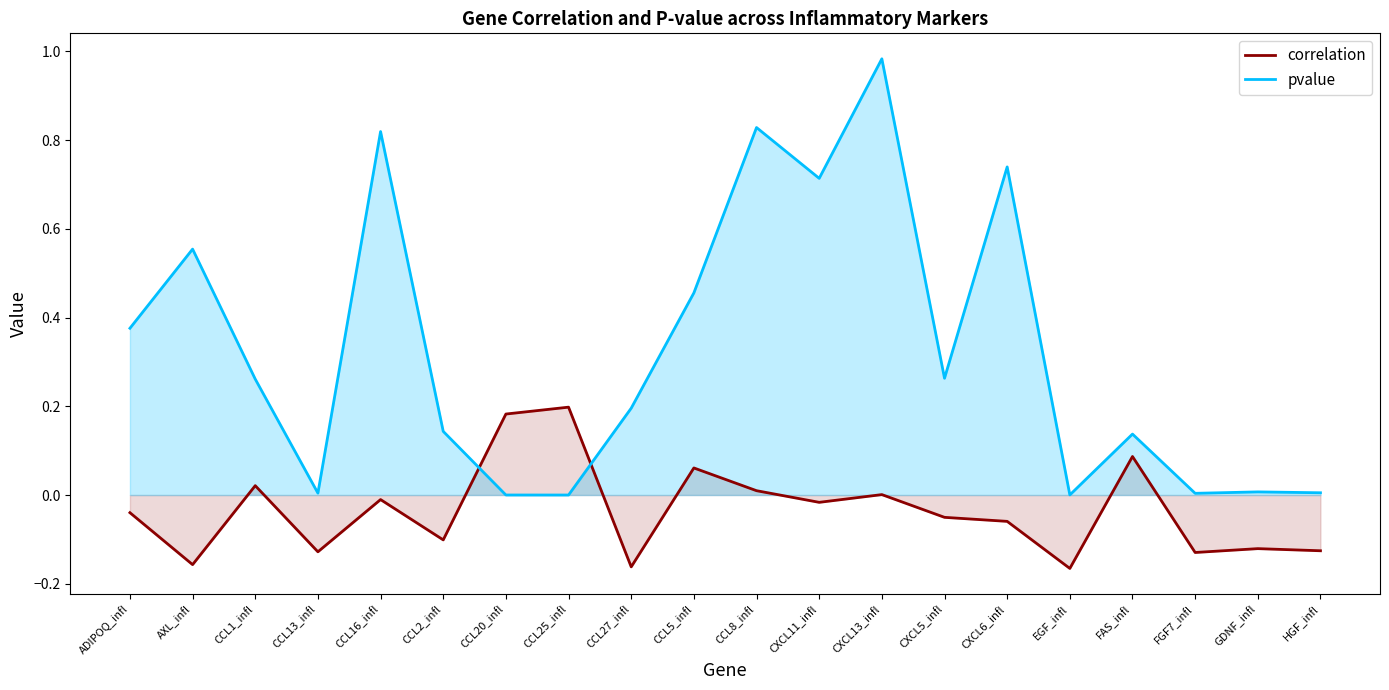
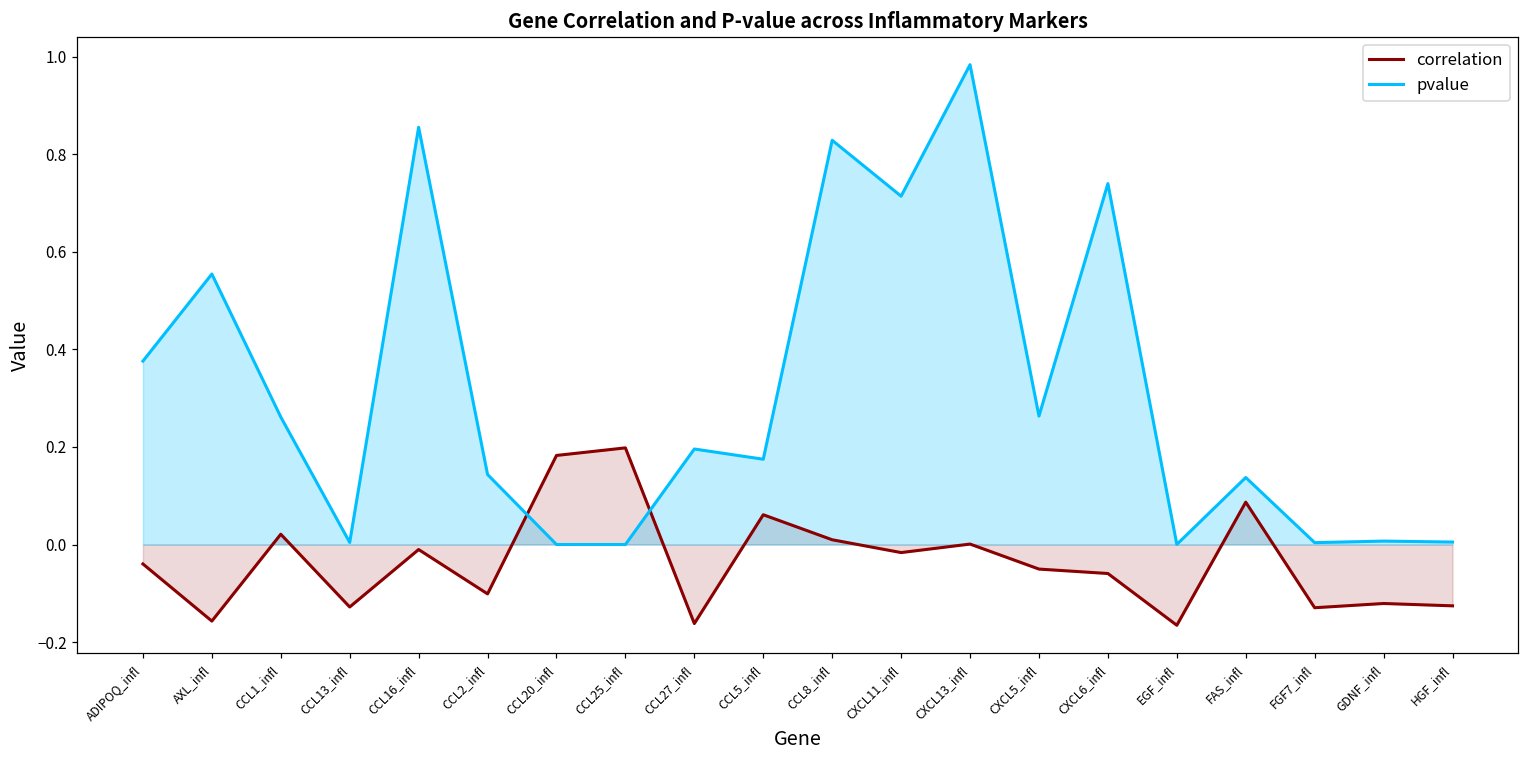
pvalue, CCL16_infl: 0.82 -> 0.86
pvalue, CCL5_infl: 0.46 -> 0.17
